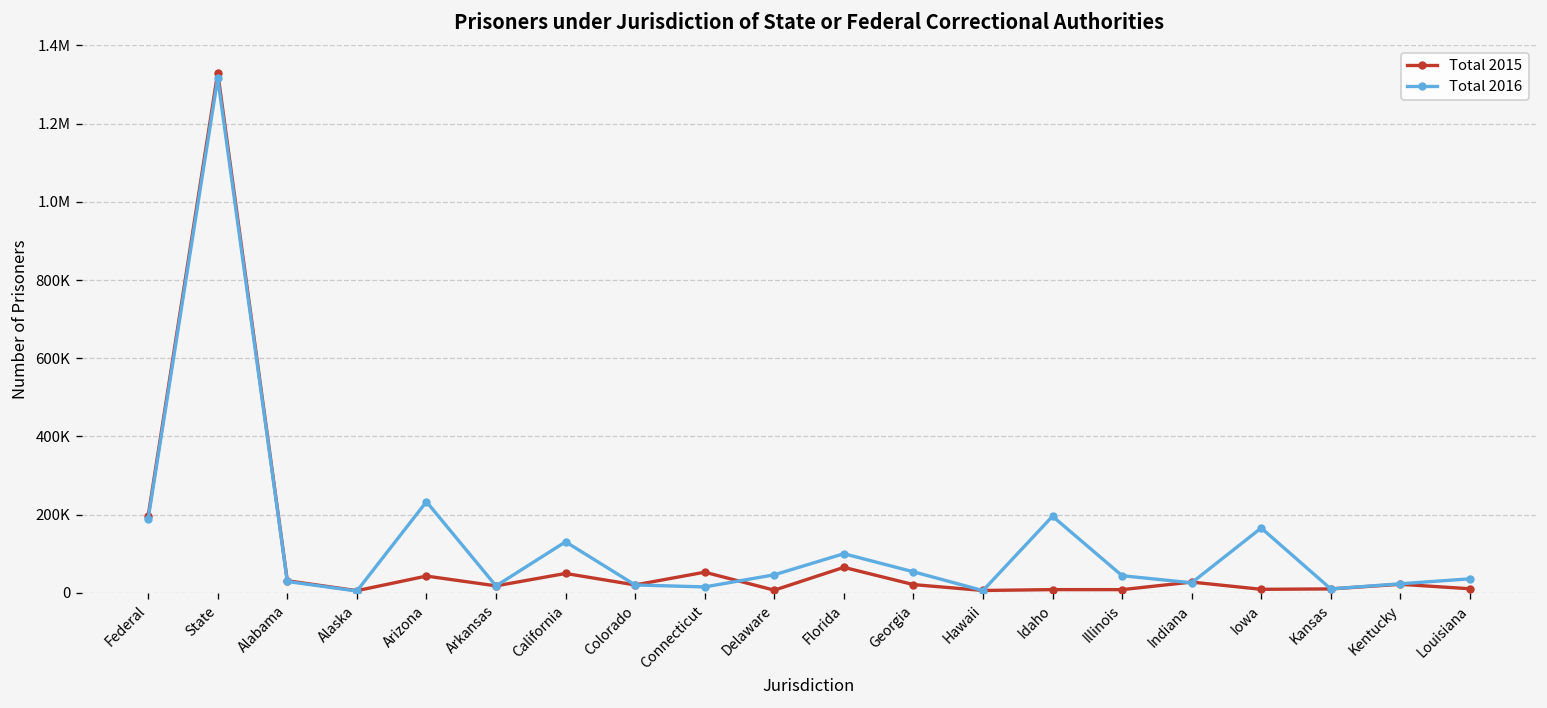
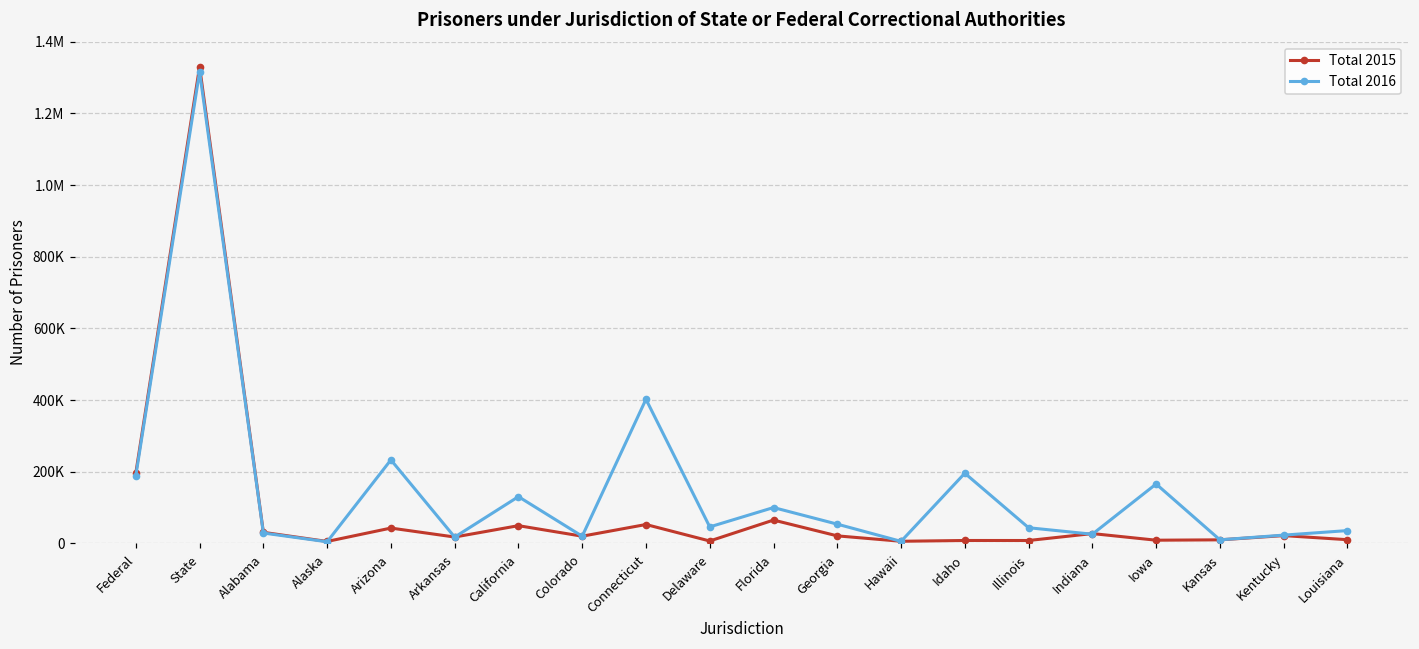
Total 2016, Connecticut: 10000 -> 400000
